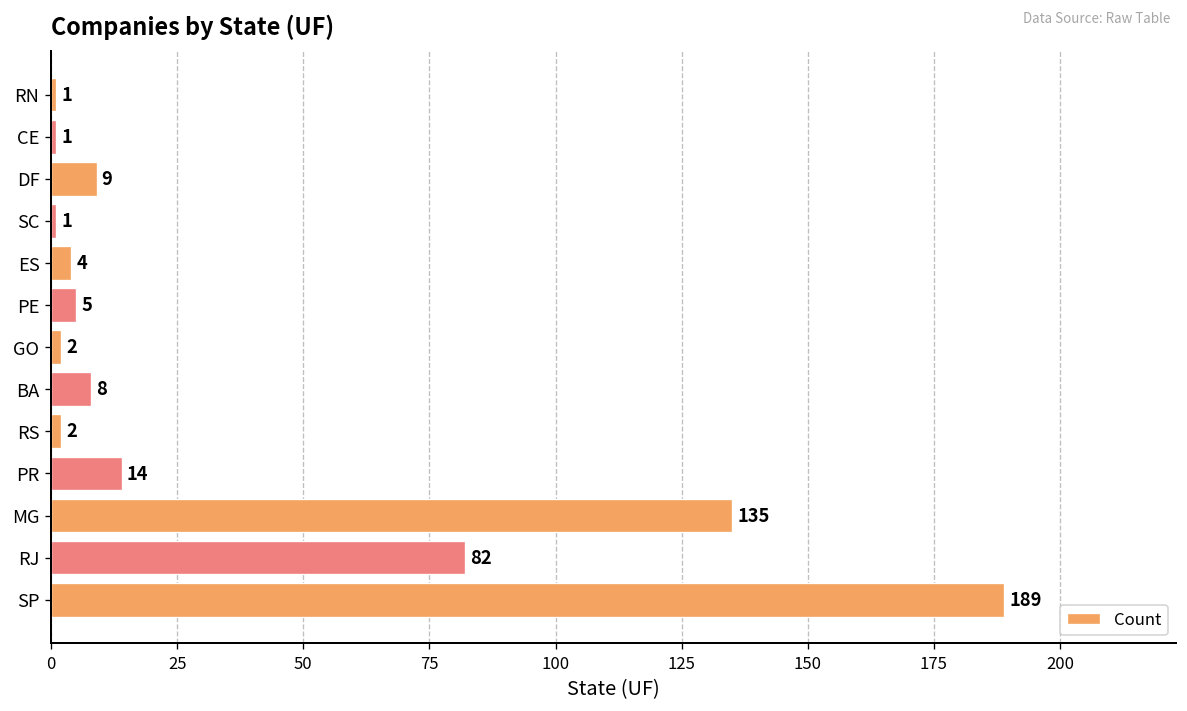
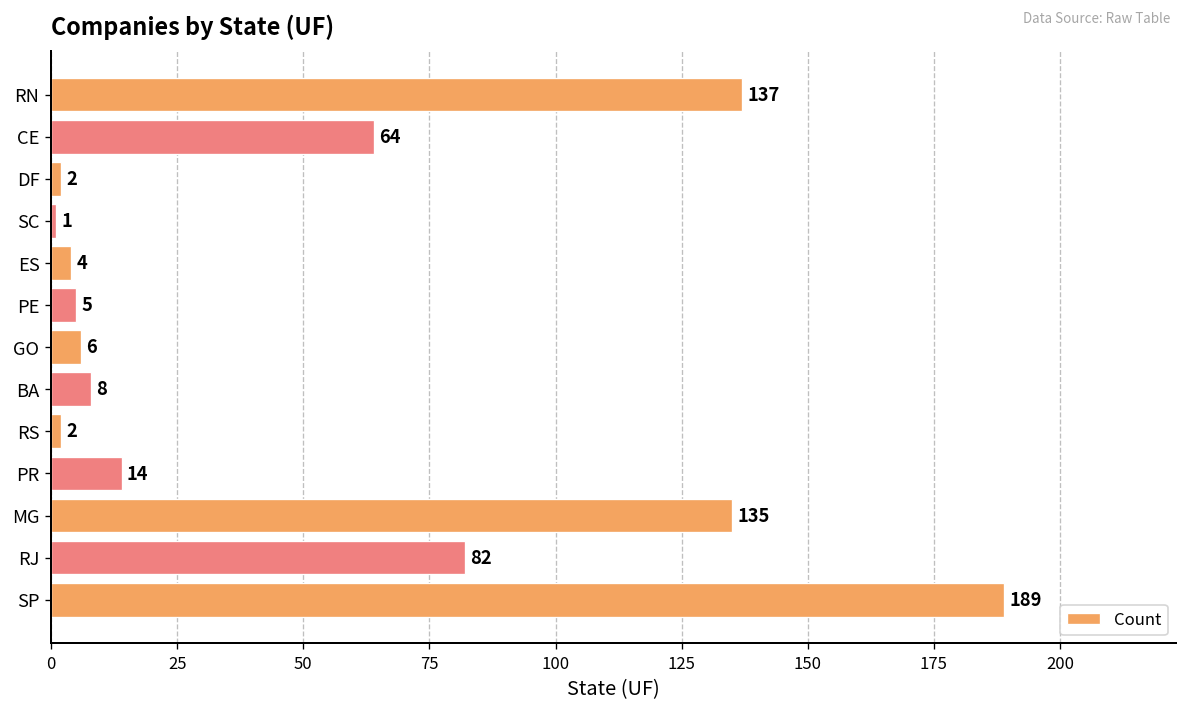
RN: 1 -> 137
CE: 1 -> 64
DF: 9 -> 2
GO: 2 -> 6
